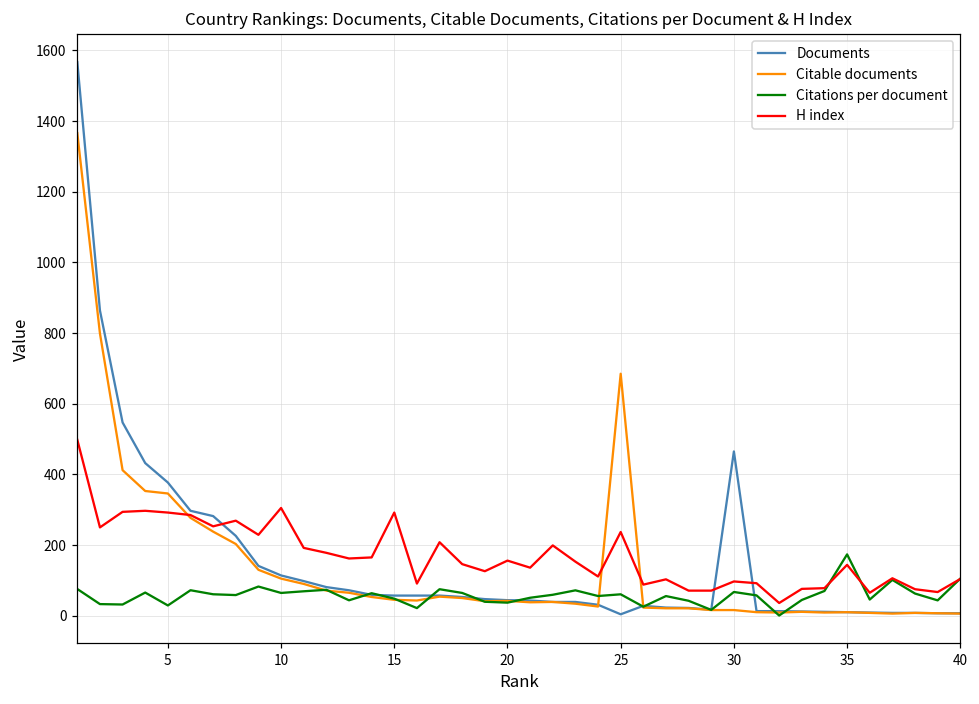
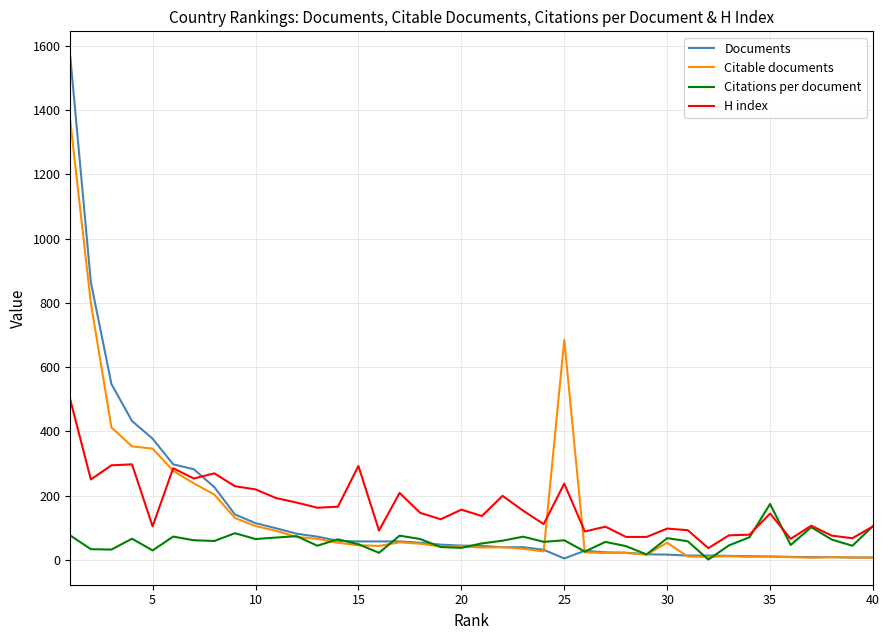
H index, 5: 290 -> 100
H index, 10: 310 -> 220
Documents, 30: 470 -> 20
Citable documents, 30: 20 -> 50
